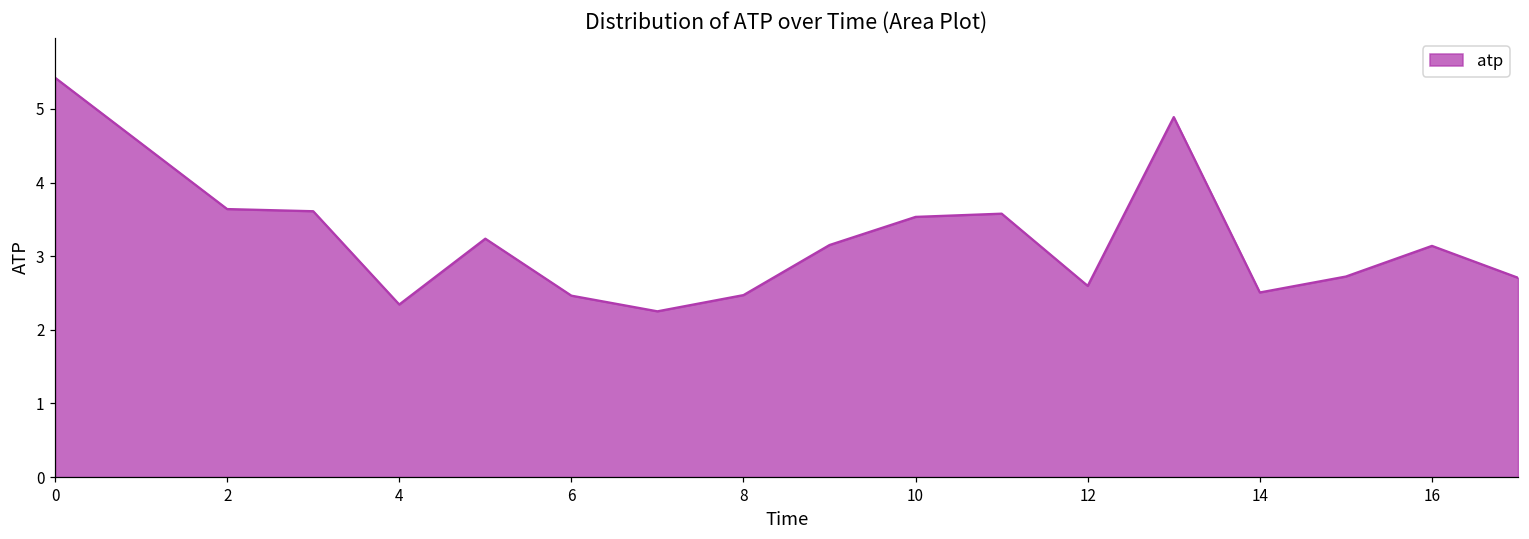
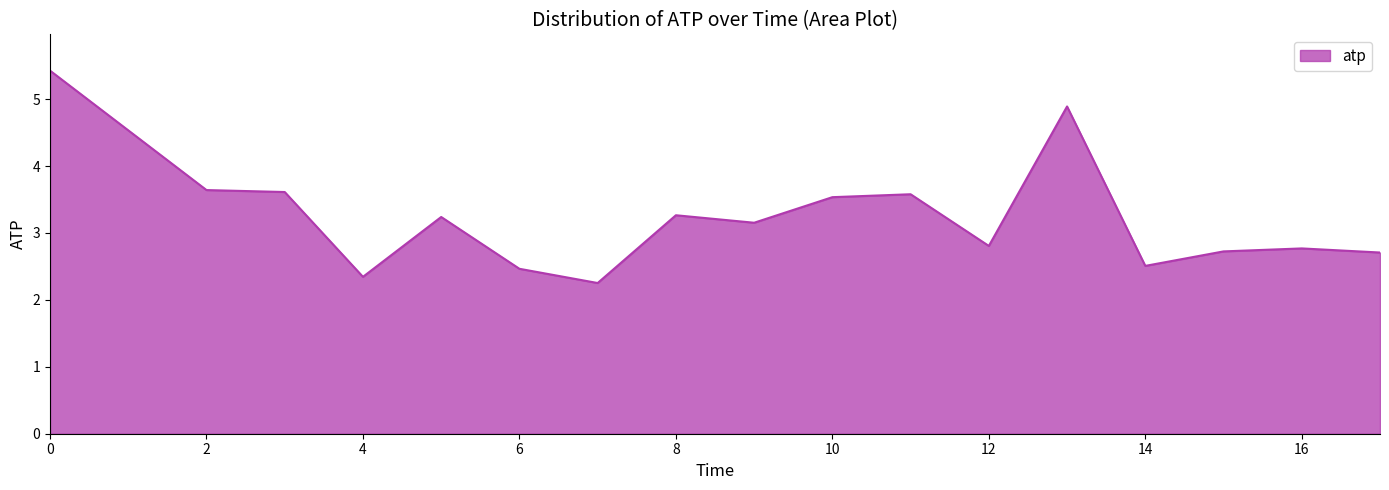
8: 2.5 -> 3.3
12: 2.6 -> 2.8
16: 3.1 -> 2.8
